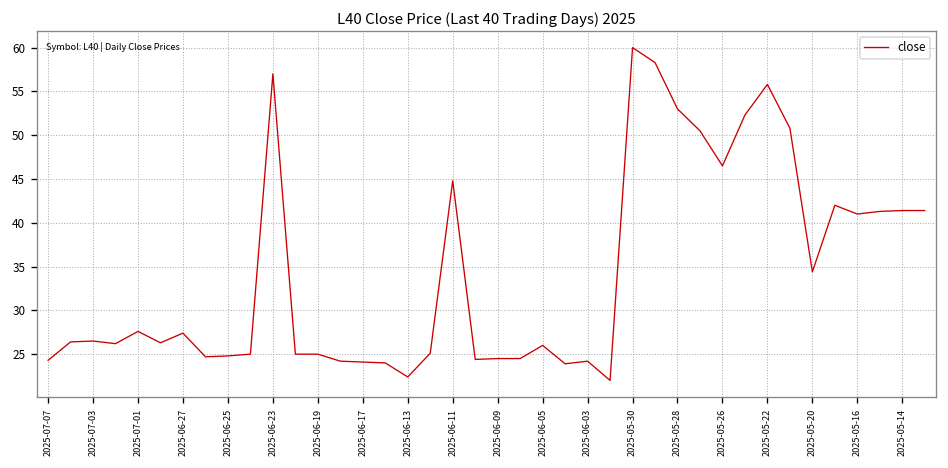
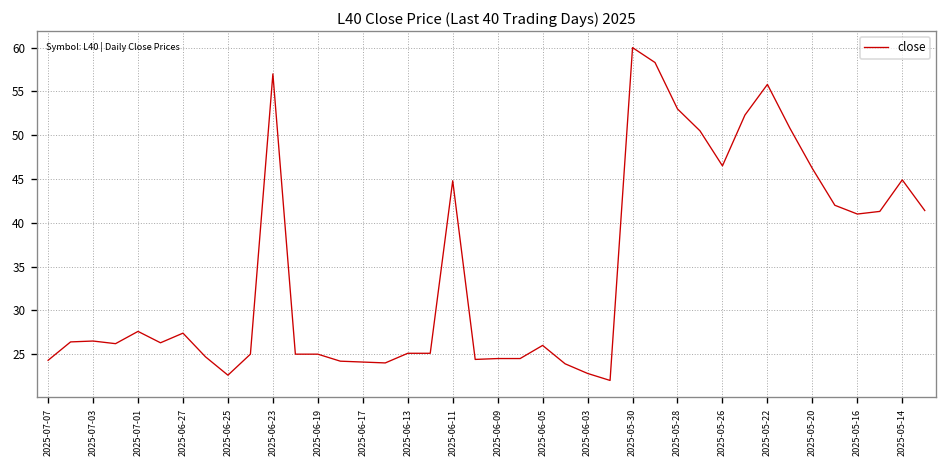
2025-06-25: 25 -> 23
2025-06-13: 22 -> 25
2025-06-03: 24 -> 23
2025-05-20: 34 -> 46
2025-05-14: 41 -> 45
